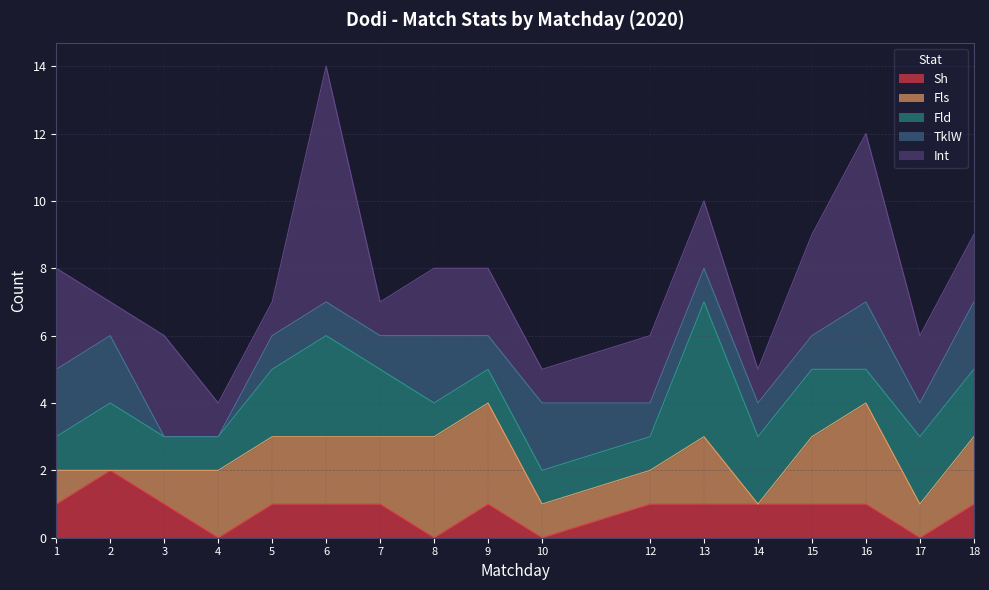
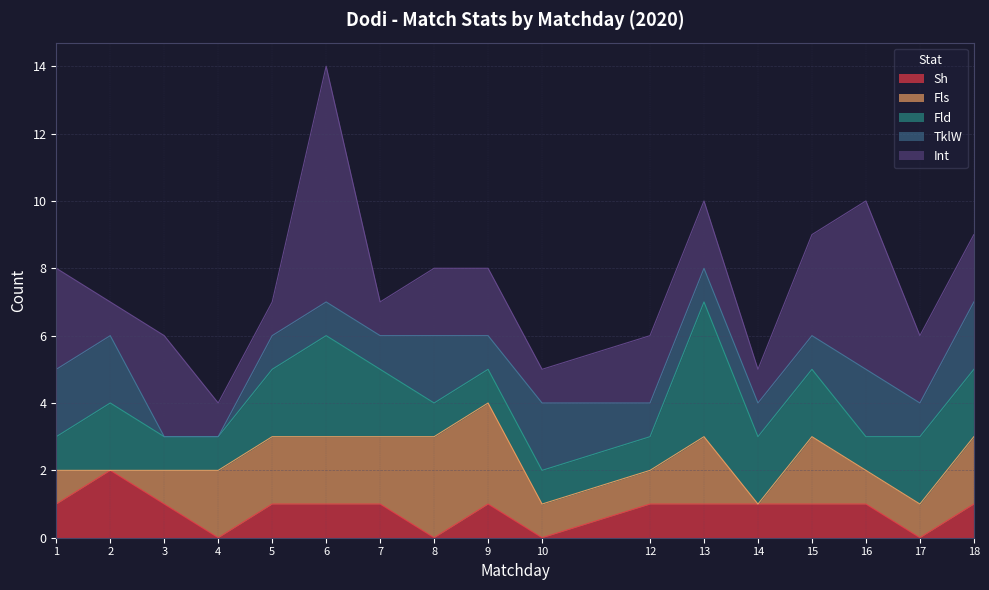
Fls, 16: 3 -> 1
